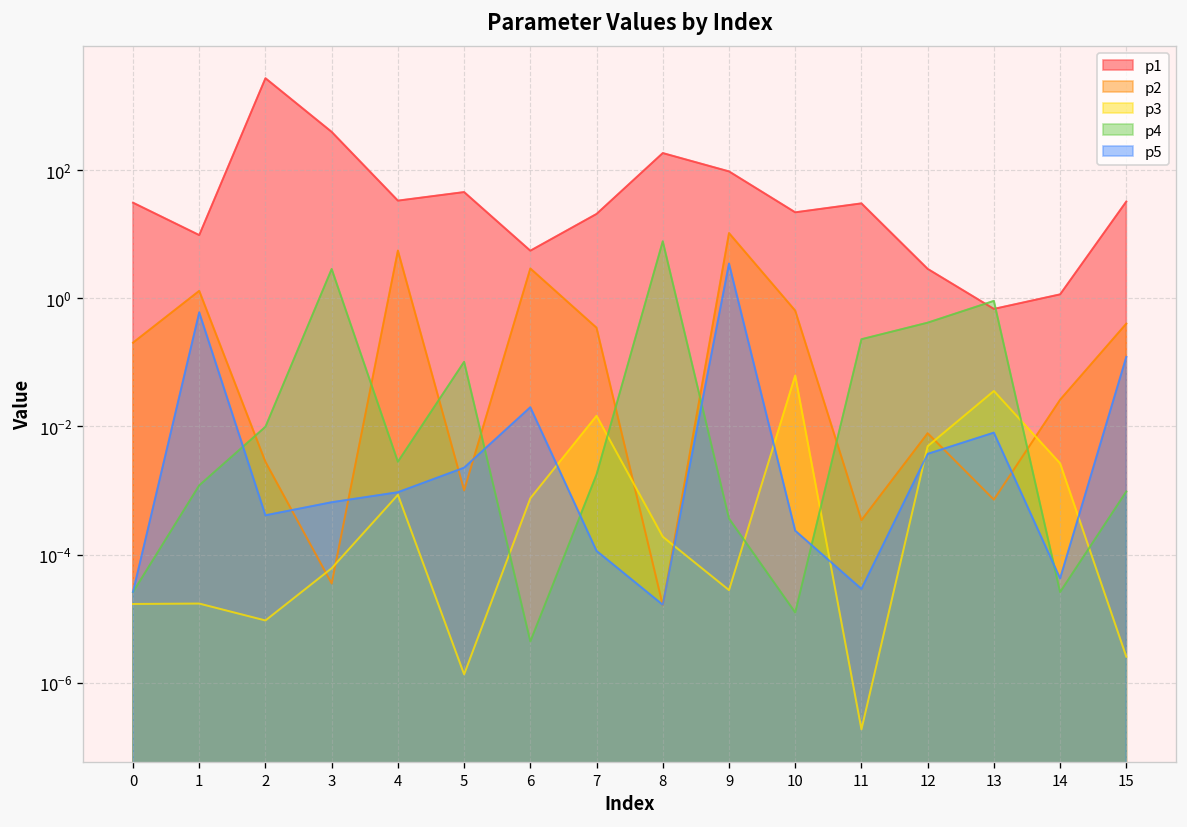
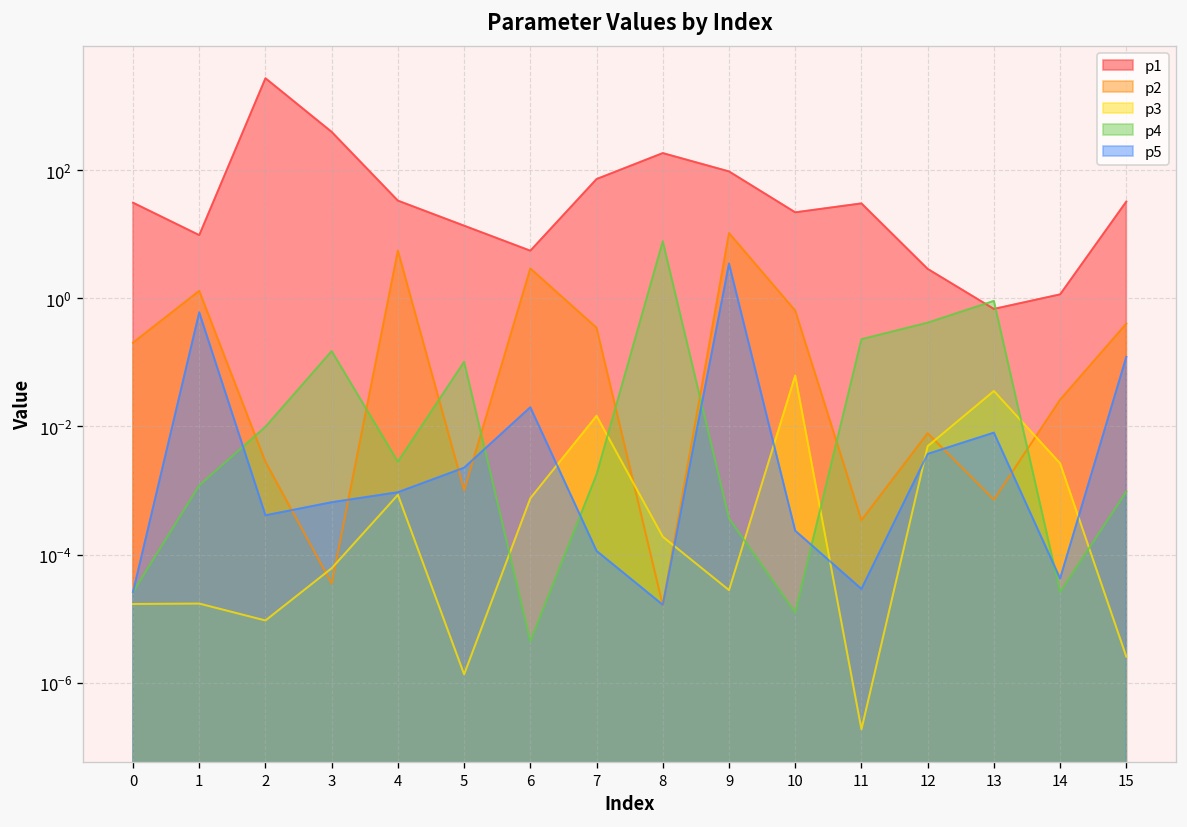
p4, 3: 3 -> 0.15
p1, 5: 50 -> 14
p1, 7: 21 -> 70
